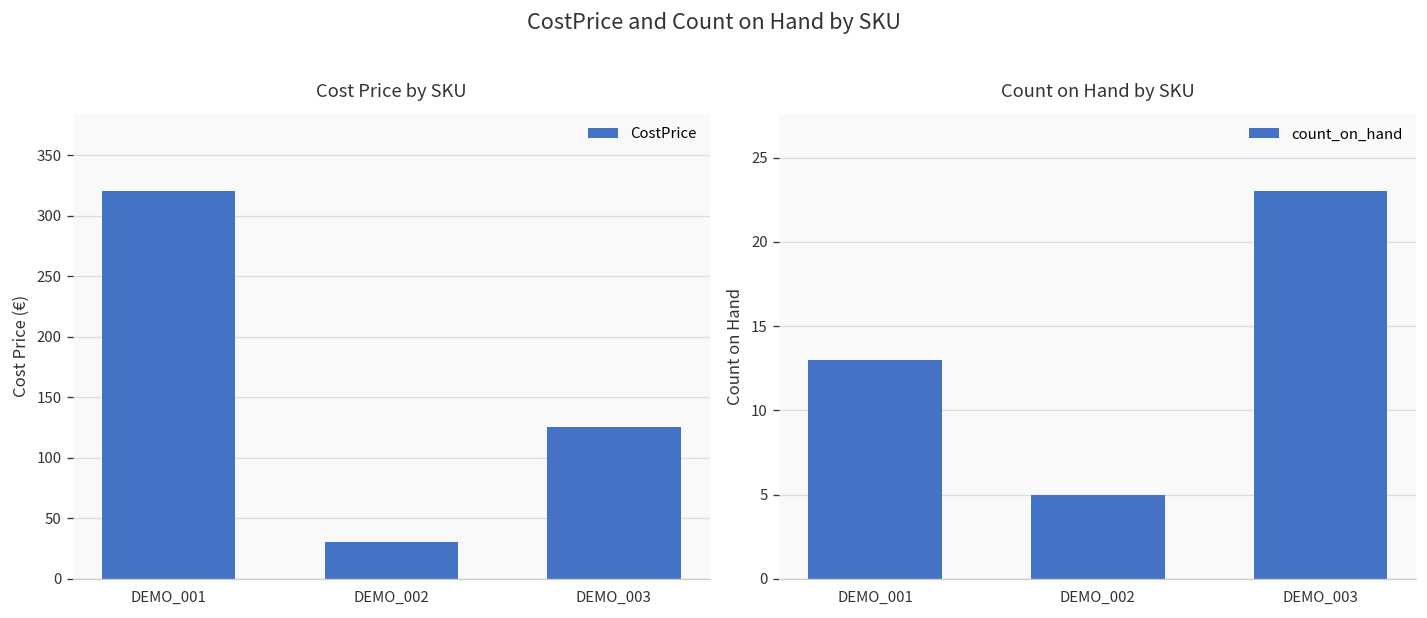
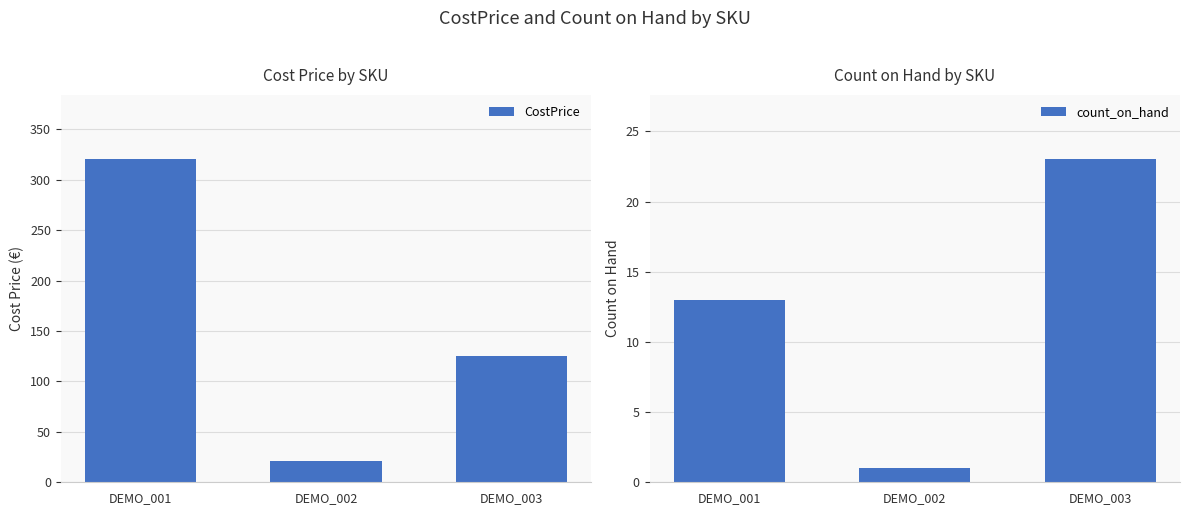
Cost Price by SKU, DEMO_002: 30 -> 21
Count on Hand by SKU, DEMO_002: 5 -> 1
